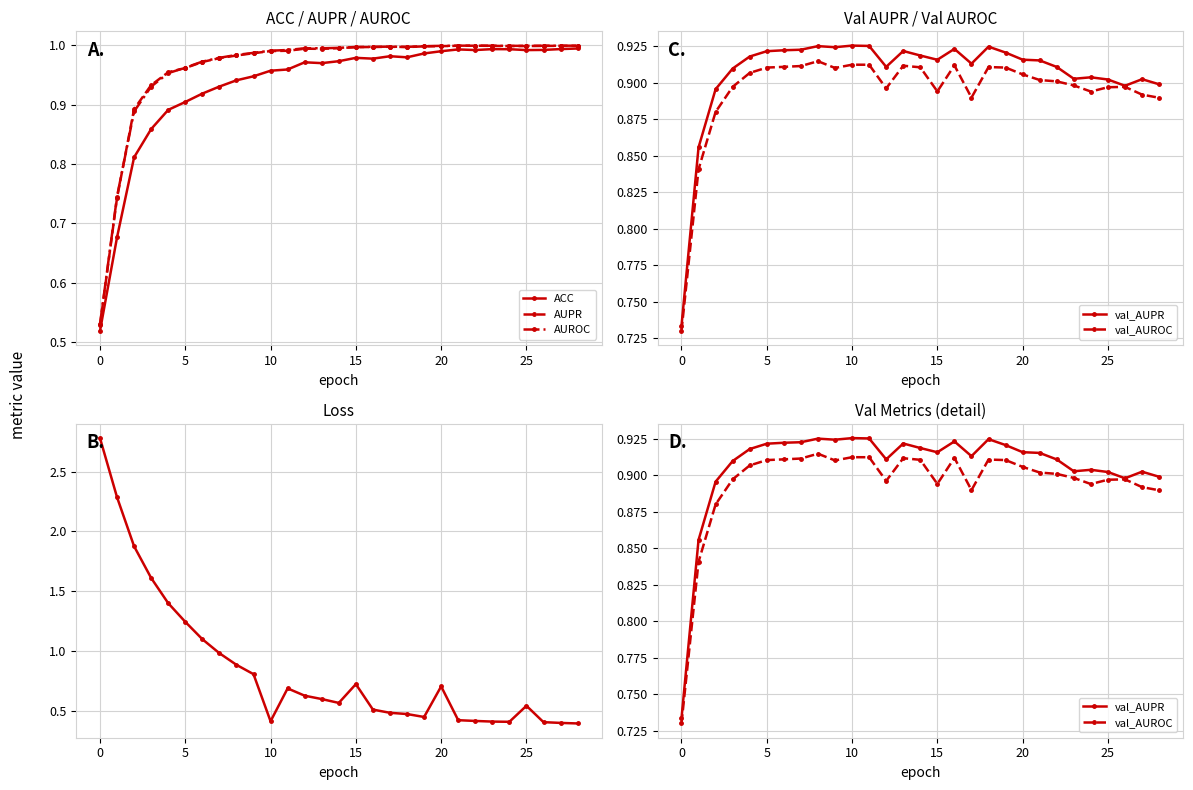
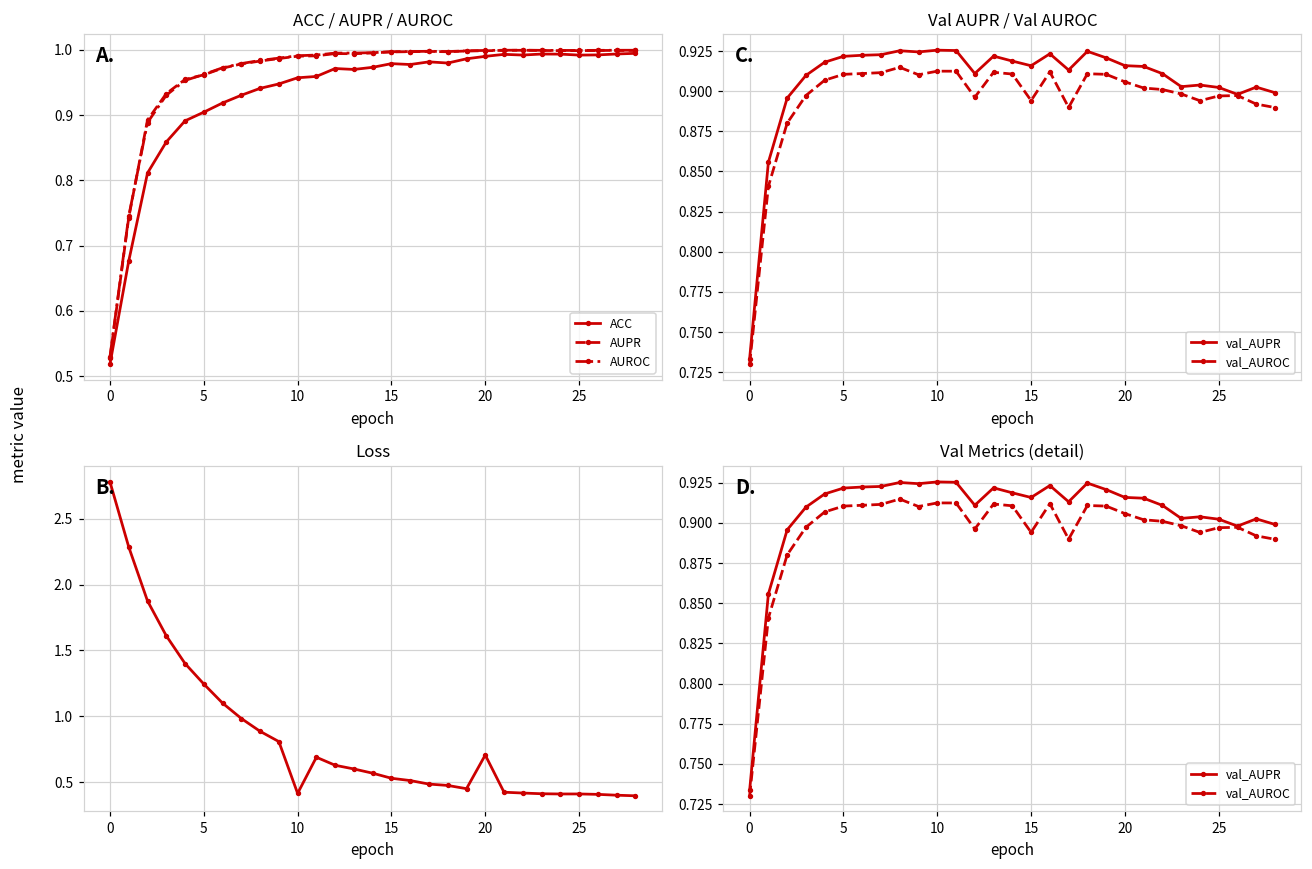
Loss, 15: 0.73 -> 0.53
Loss, 25: 0.54 -> 0.41
